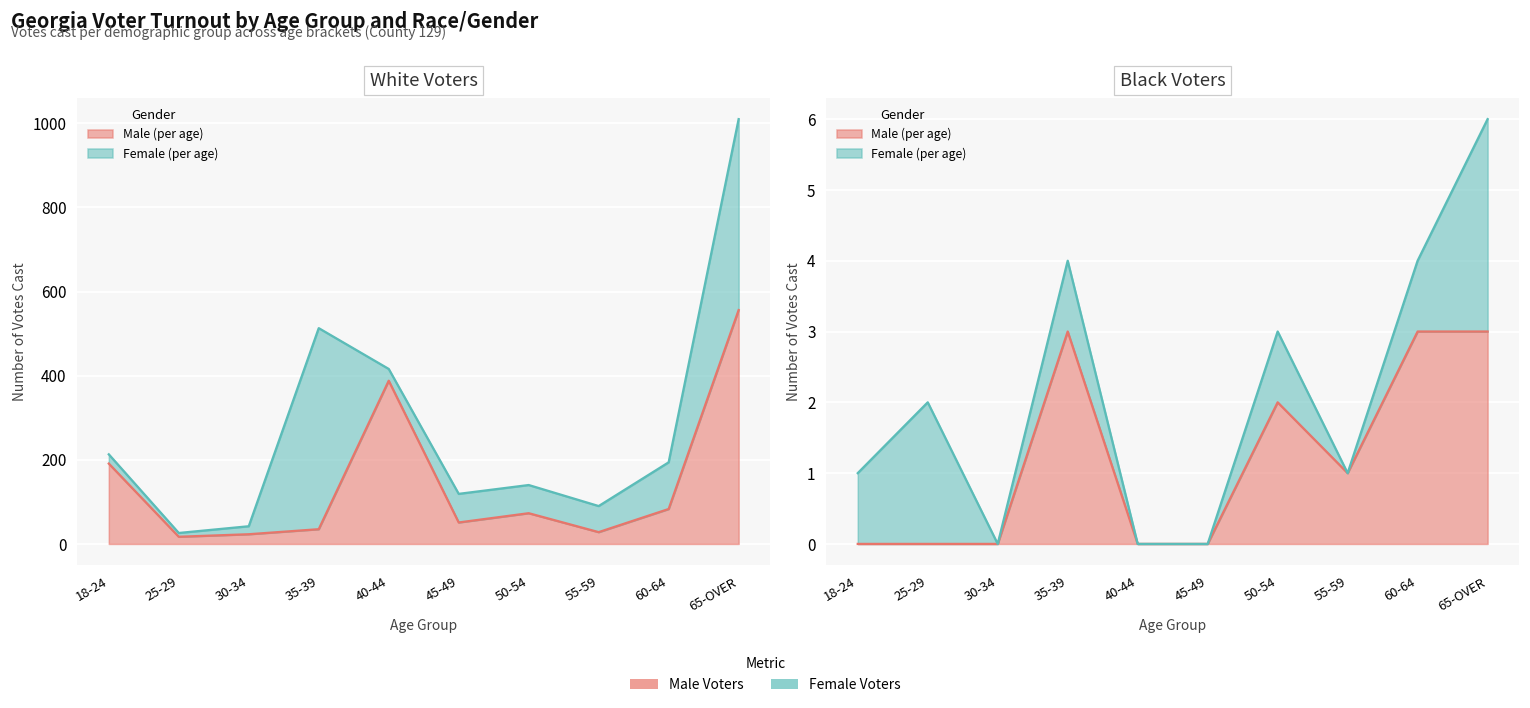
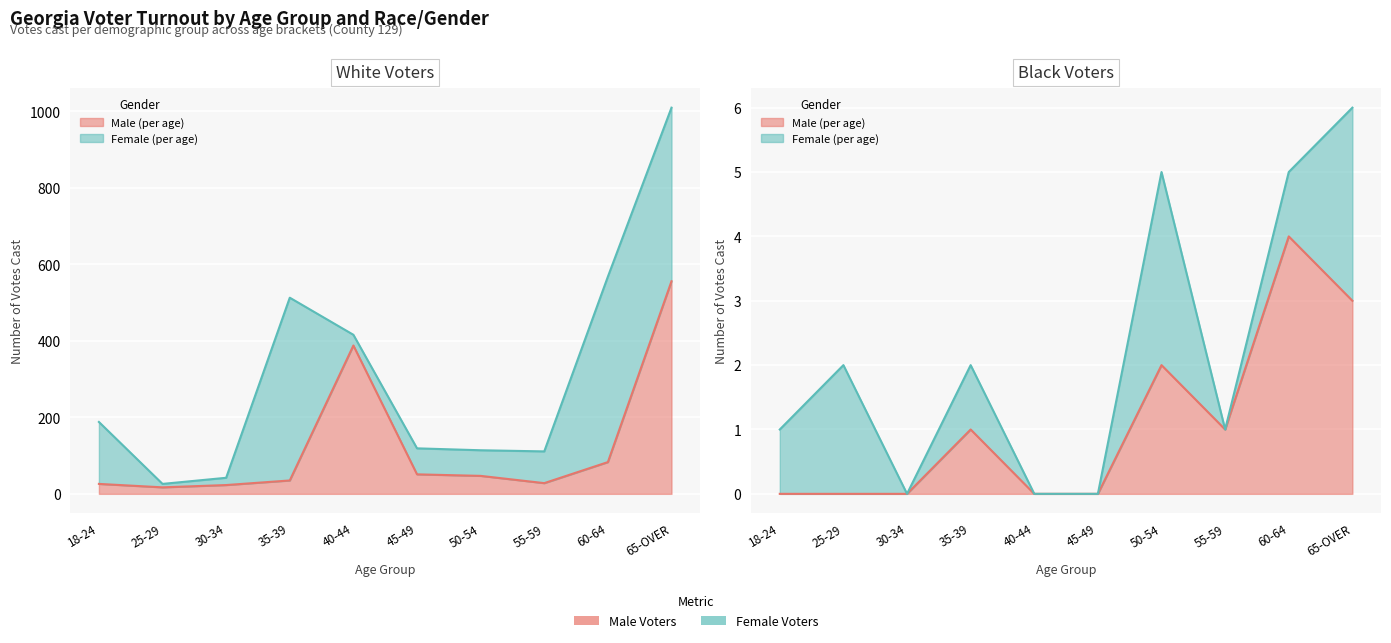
White Voters, Male (per age), 18-24: 190 -> 30
White Voters, Female (per age), 18-24: 20 -> 160
White Voters, Male (per age), 50-54: 70 -> 50
White Voters, Female (per age), 55-59: 60 -> 80
White Voters, Female (per age), 60-64: 110 -> 490
Black Voters, Male (per age), 35-39: 3 -> 1
Black Voters, Female (per age), 50-54: 1 -> 3
Black Voters, Male (per age), 60-64: 3 -> 4
